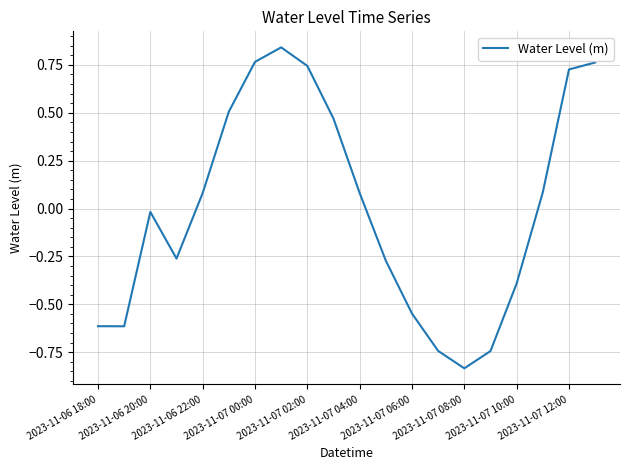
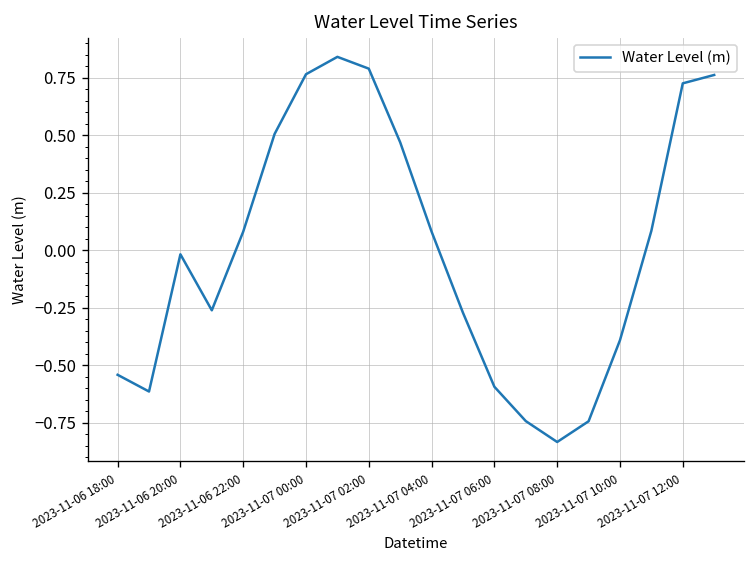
2023-11-06 18:00: -0.61 -> -0.54
2023-11-07 02:00: 0.74 -> 0.79
2023-11-07 06:00: -0.55 -> -0.59
